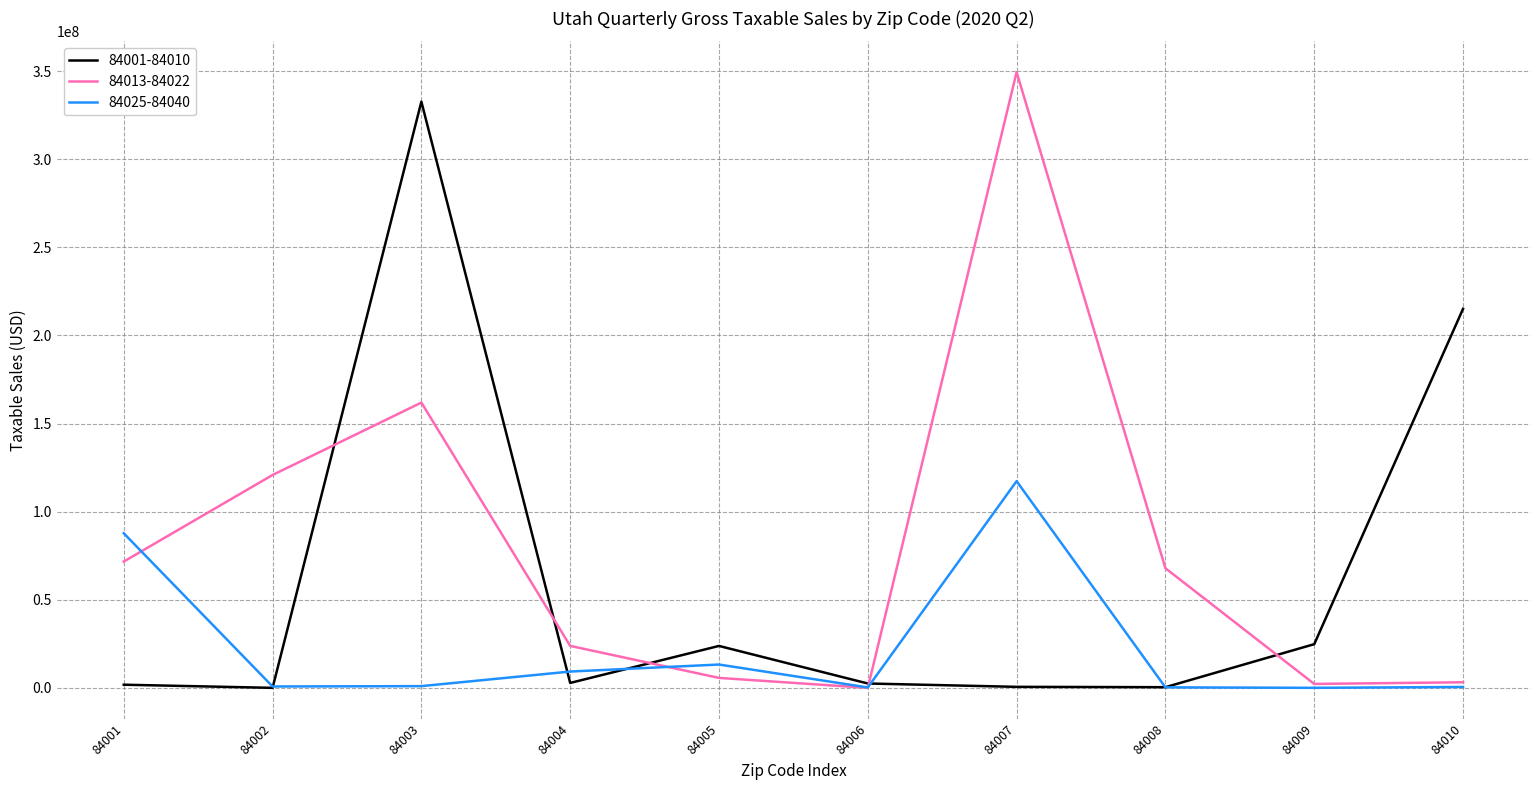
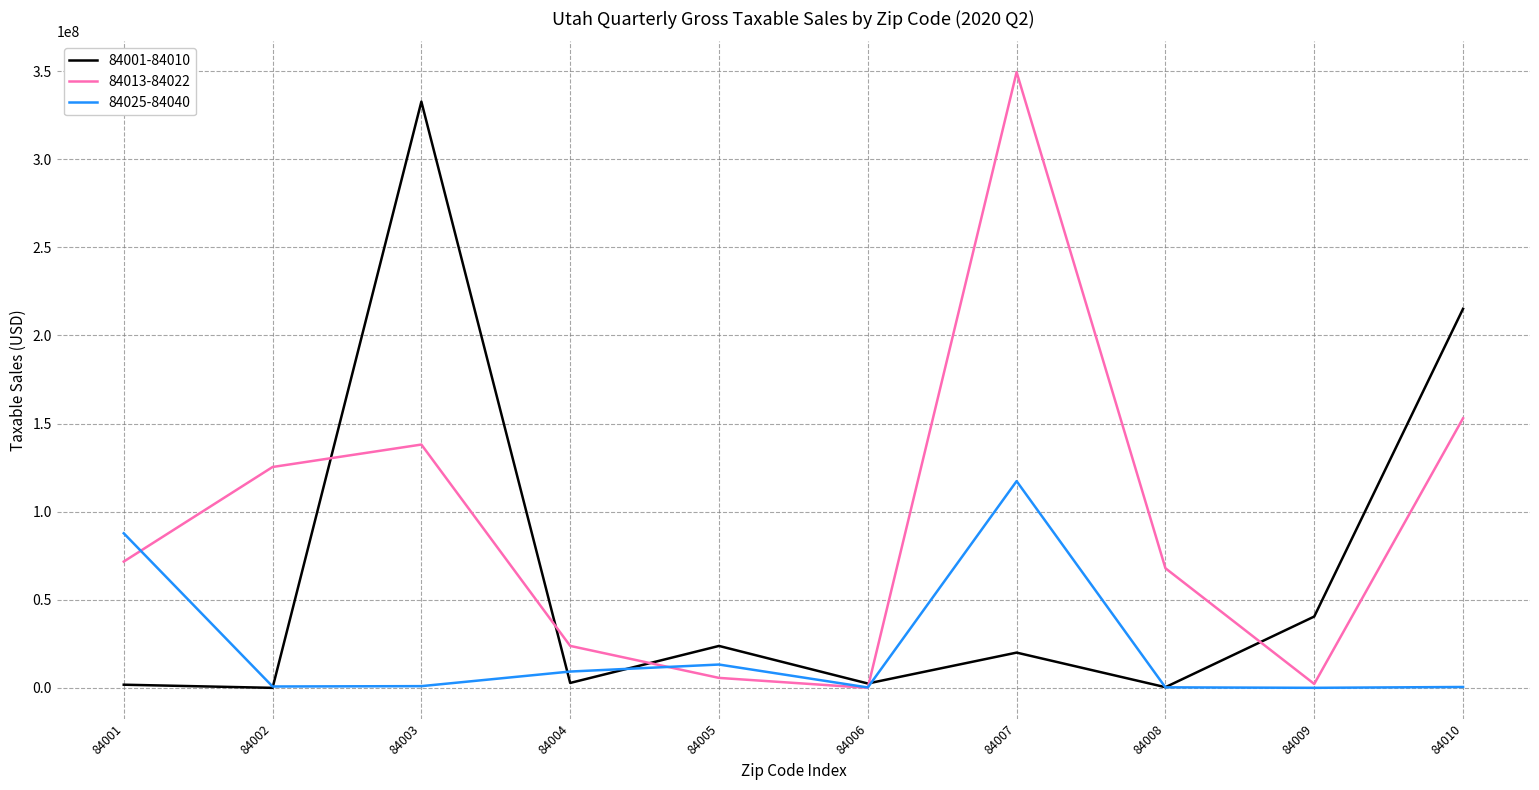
84013-84022, 84002: 121000000 -> 125000000
84013-84022, 84003: 162000000 -> 138000000
84001-84010, 84007: 1000000 -> 20000000
84001-84010, 84009: 25000000 -> 40000000
84013-84022, 84010: 3000000 -> 153000000
